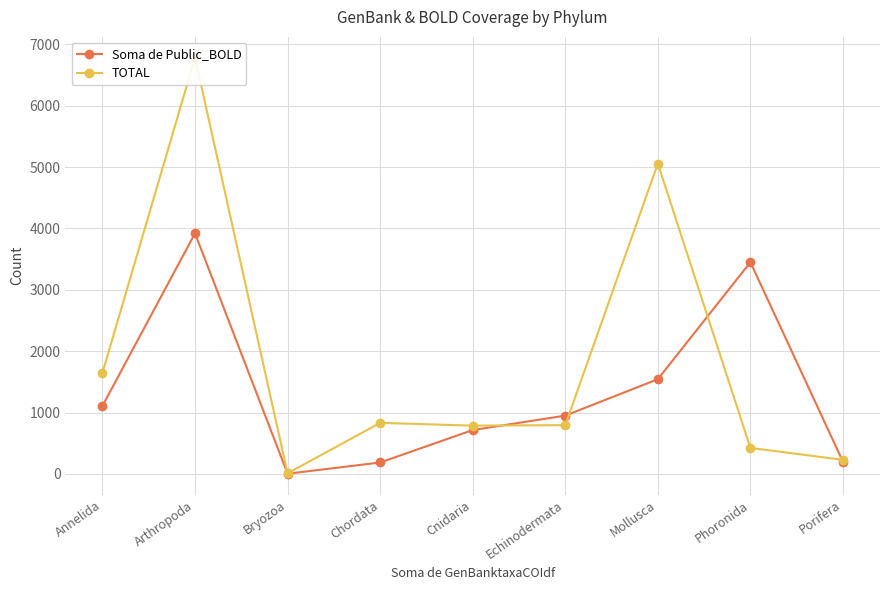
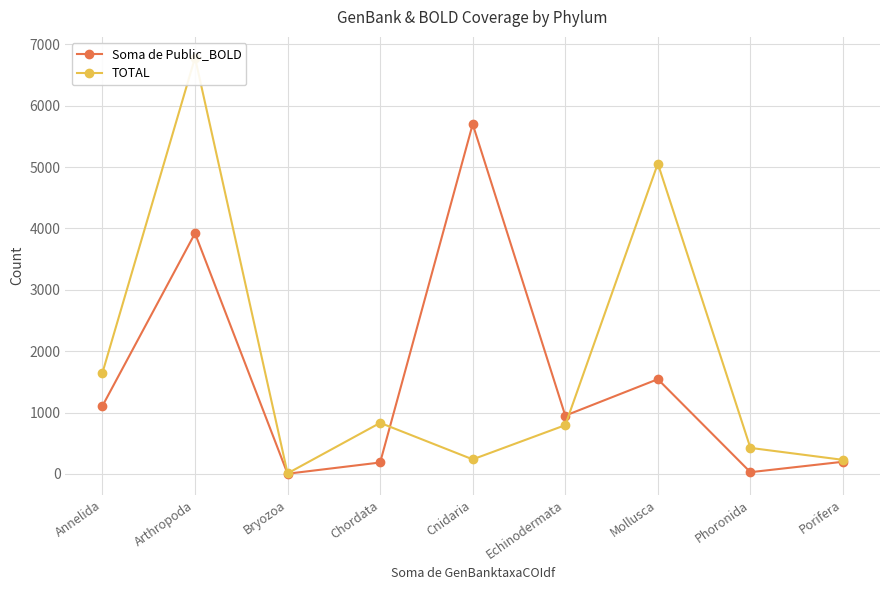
Soma de Public_BOLD, Cnidaria: 700 -> 5700
TOTAL, Cnidaria: 800 -> 200
Soma de Public_BOLD, Phoronida: 3500 -> 0
